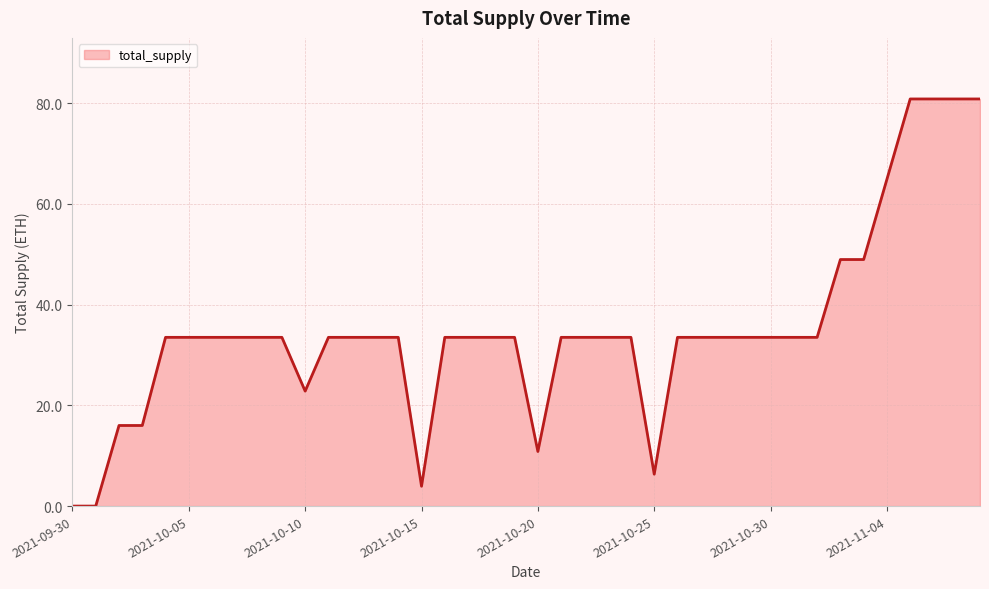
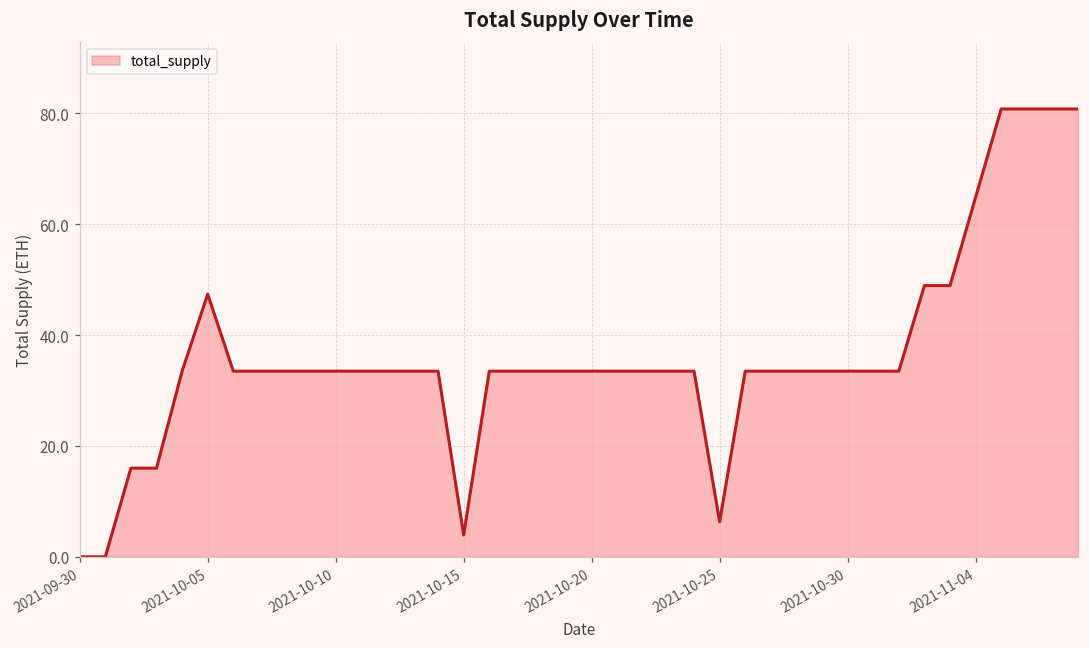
2021-10-05: 33 -> 47
2021-10-10: 23 -> 33
2021-10-20: 11 -> 33
